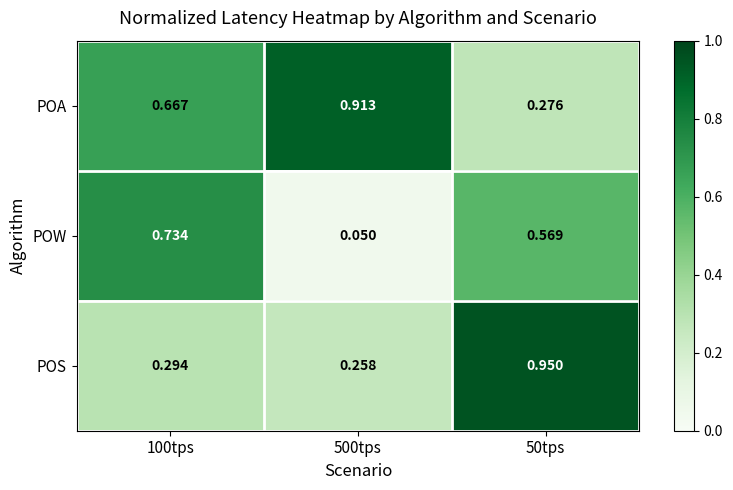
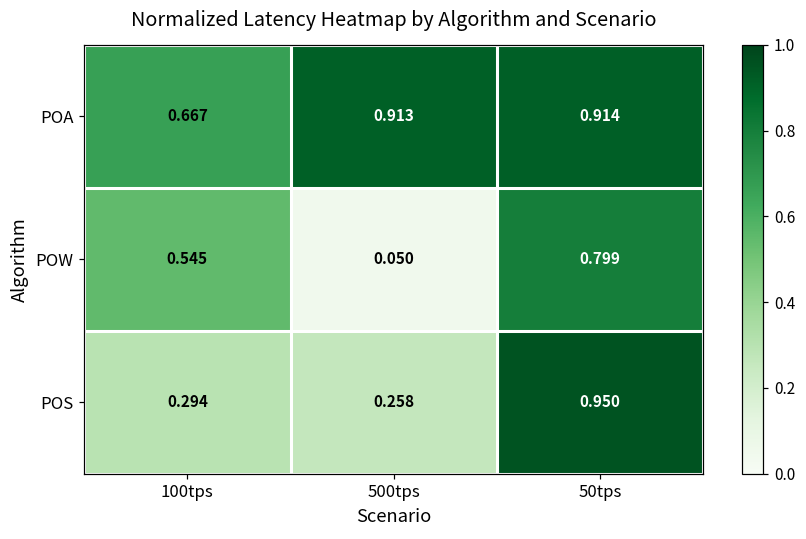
POA, 50tps: 0.276 -> 0.914
POW, 100tps: 0.734 -> 0.545
POW, 50tps: 0.569 -> 0.799
